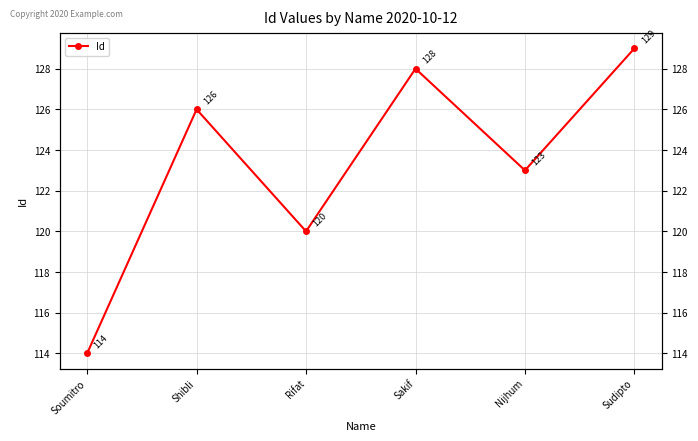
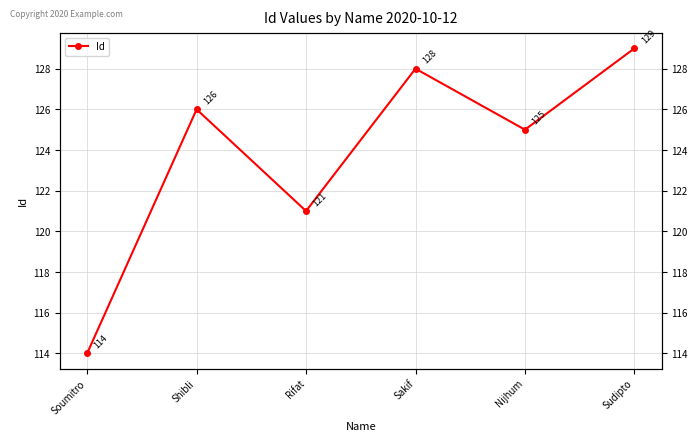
Rifat: 120 -> 121
Nijhum: 123 -> 125
